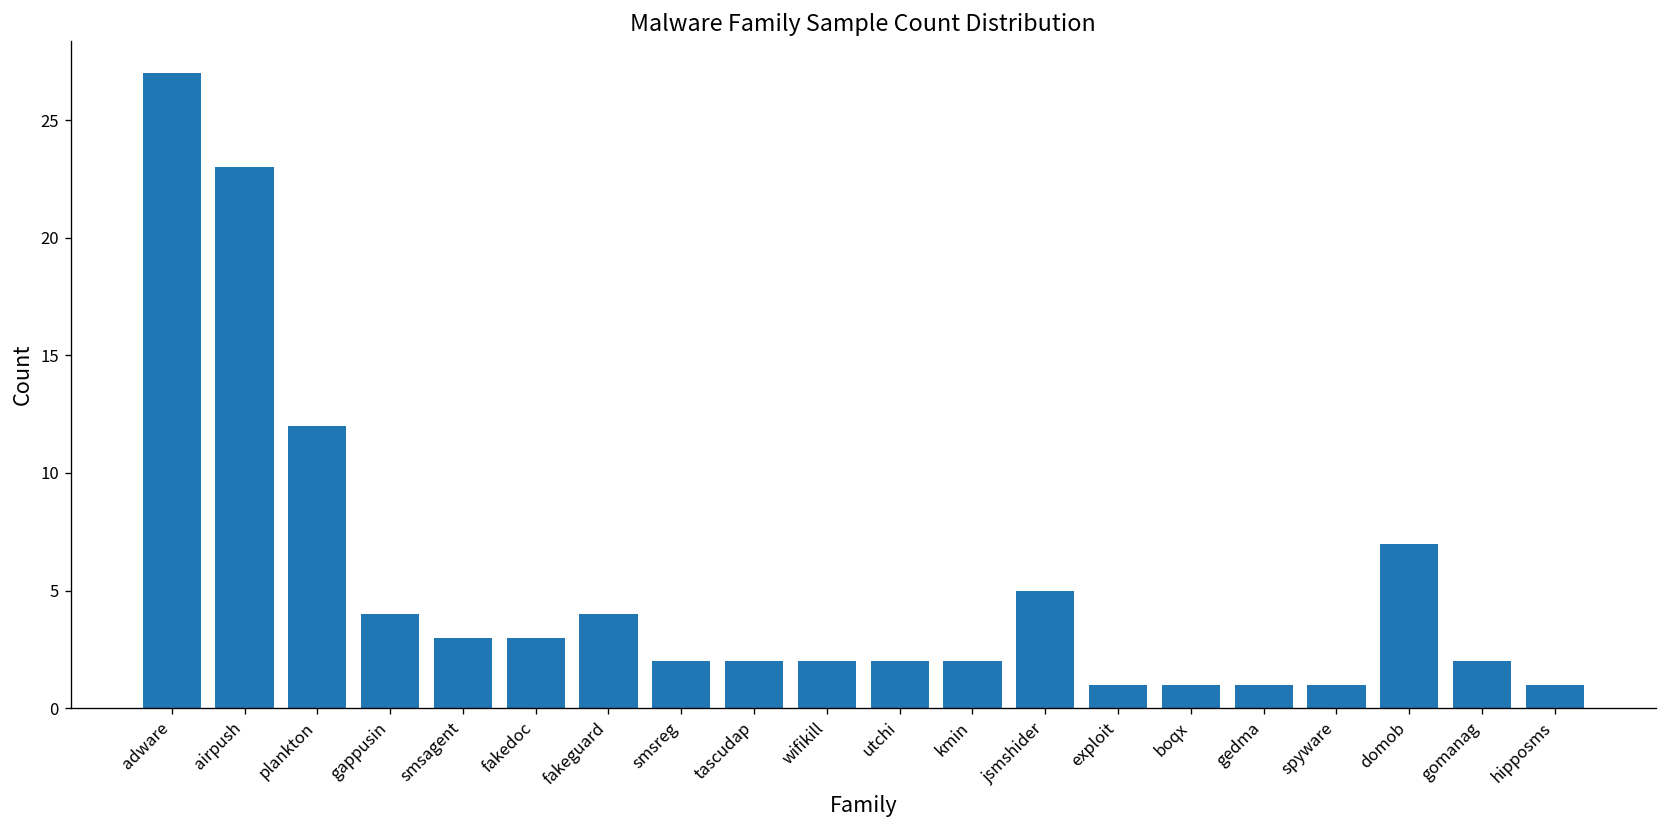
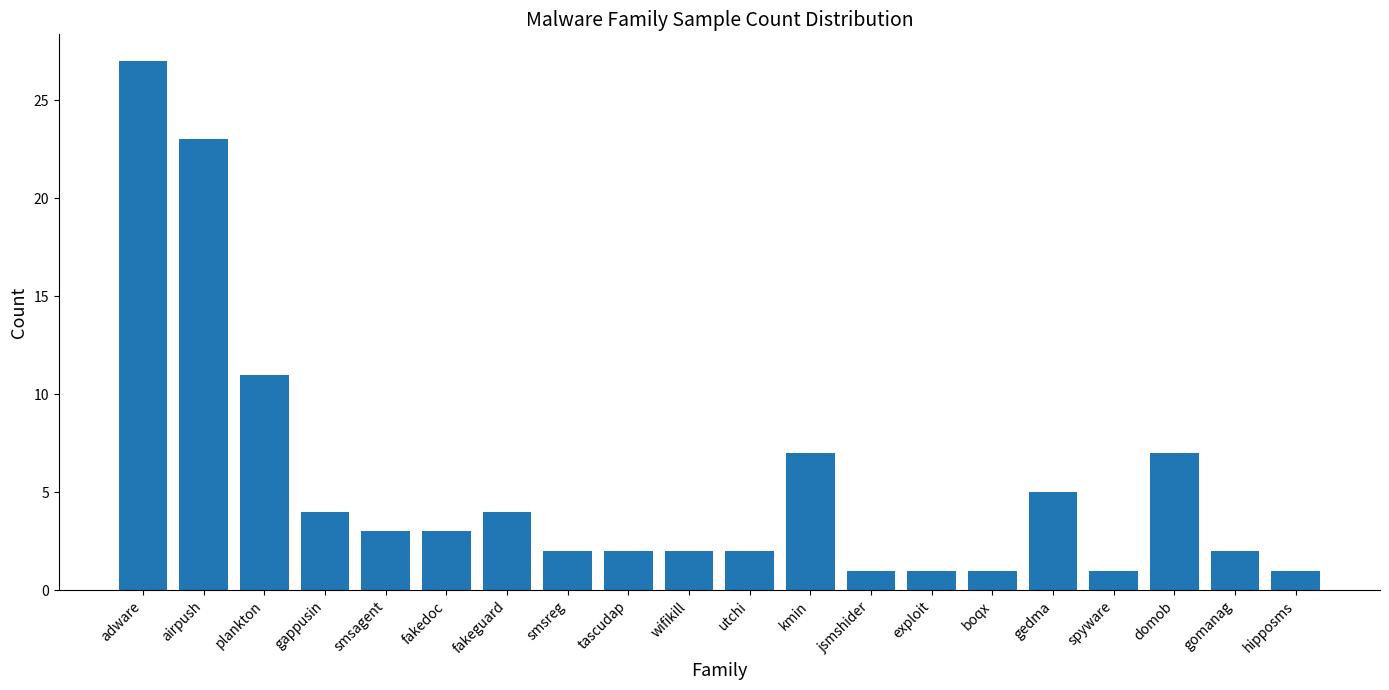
plankton: 12 -> 11
kmin: 2 -> 7
jsmshider: 5 -> 1
gedma: 1 -> 5
